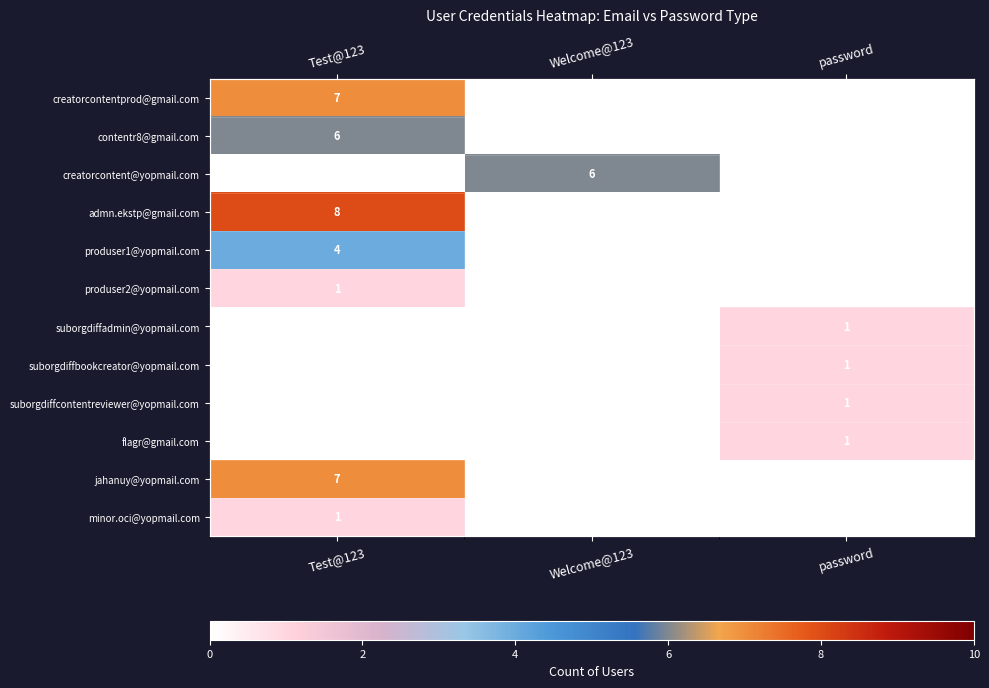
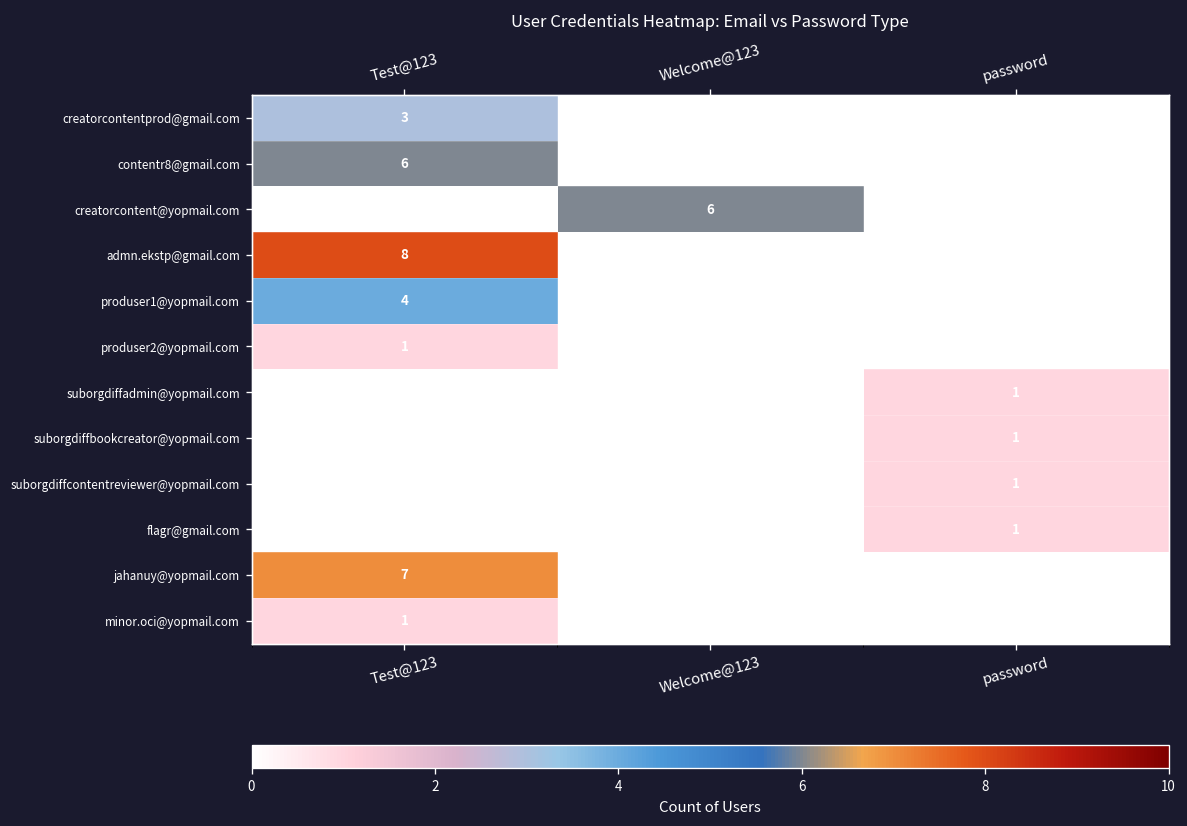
creatorcontentprod@gmail.com, Test@123: 7 -> 3
